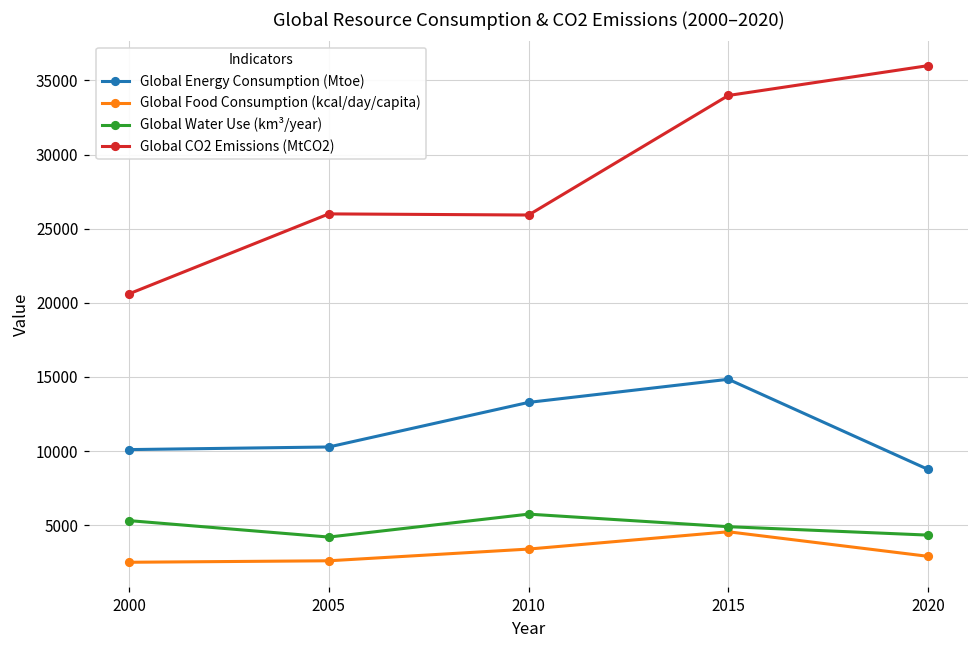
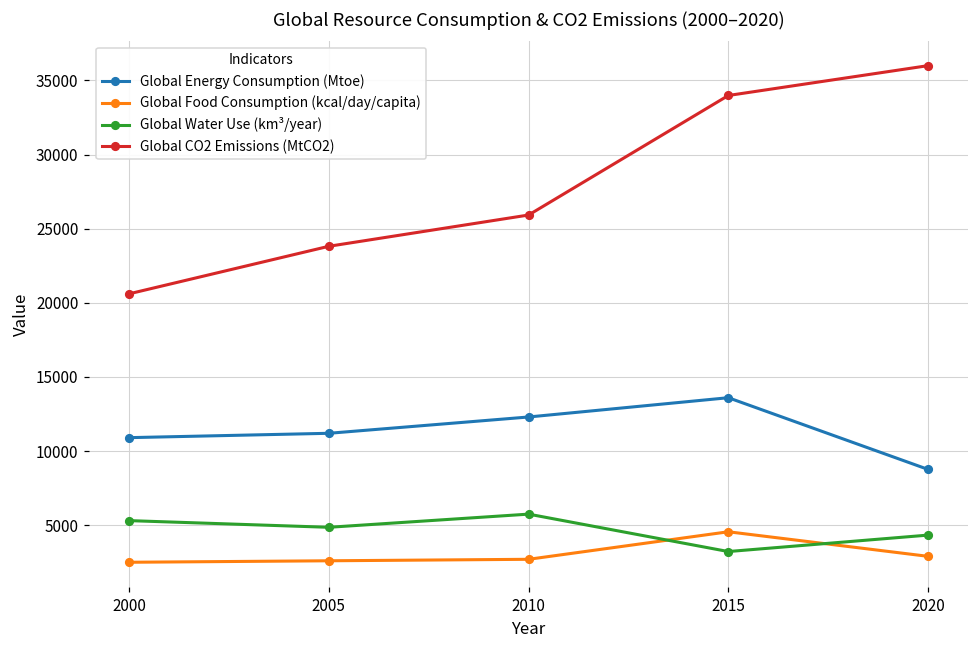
Global Energy Consumption (Mtoe), 2000: 10100 -> 10900
Global Energy Consumption (Mtoe), 2005: 10300 -> 11200
Global Water Use (km³/year), 2005: 4200 -> 4900
Global CO2 Emissions (MtCO2), 2005: 26000 -> 23800
Global Energy Consumption (Mtoe), 2010: 13300 -> 12300
Global Food Consumption (kcal/day/capita), 2010: 3400 -> 2700
Global Energy Consumption (Mtoe), 2015: 14800 -> 13600
Global Water Use (km³/year), 2015: 4900 -> 3200
